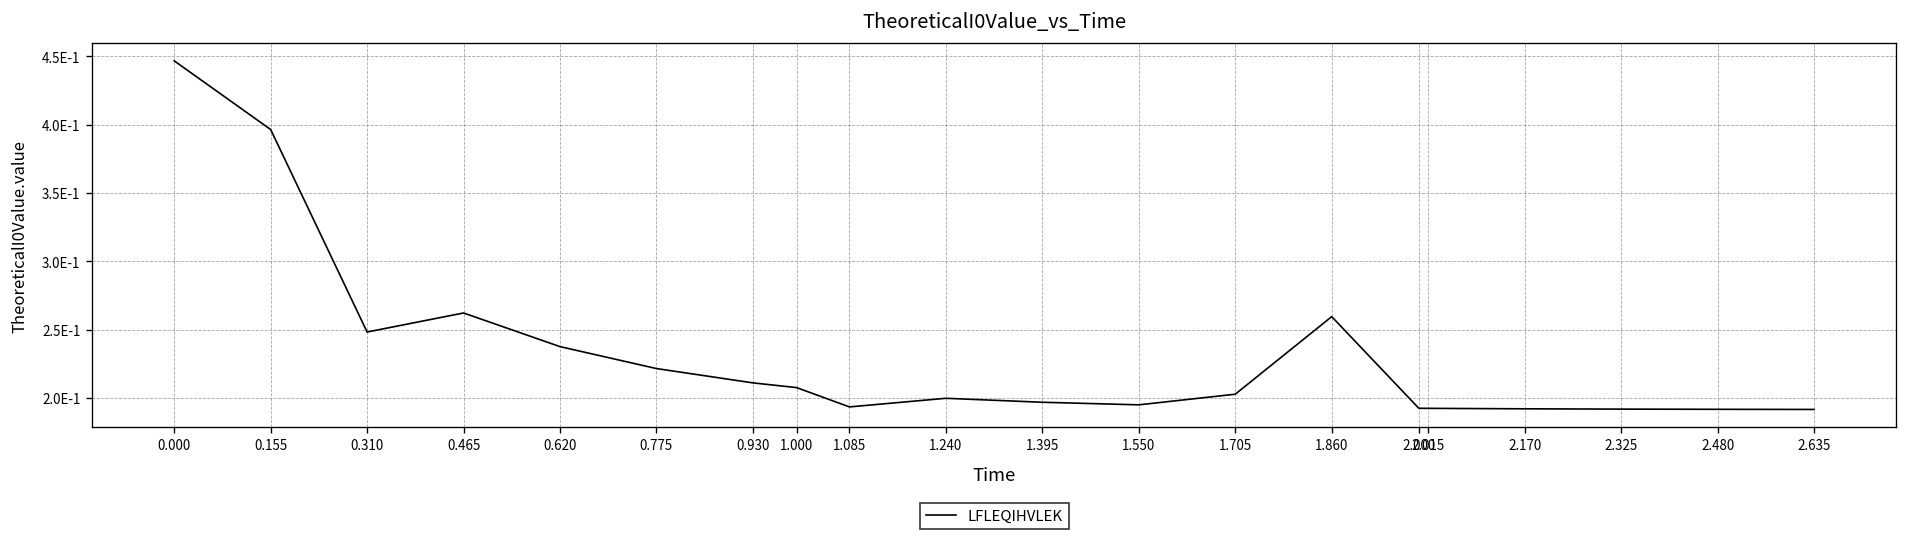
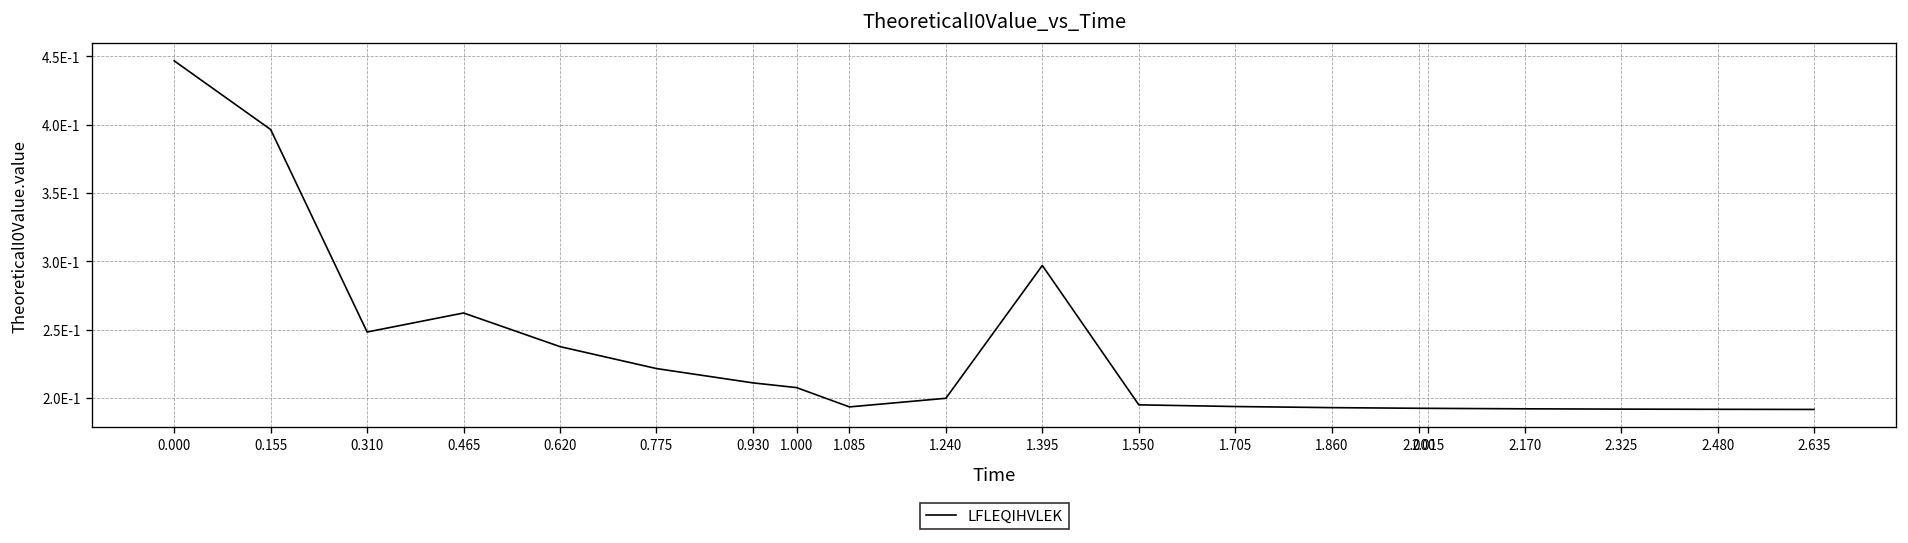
1.395: 0.197 -> 0.297
1.705: 0.203 -> 0.194
1.860: 0.259 -> 0.193
